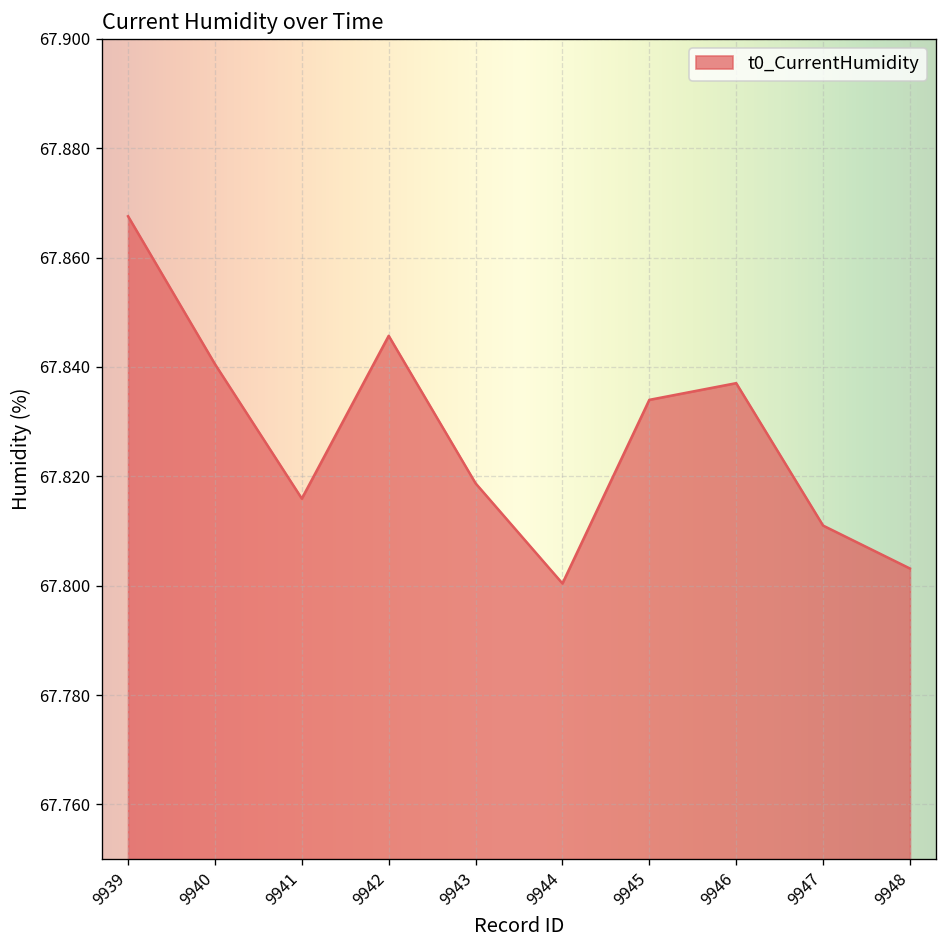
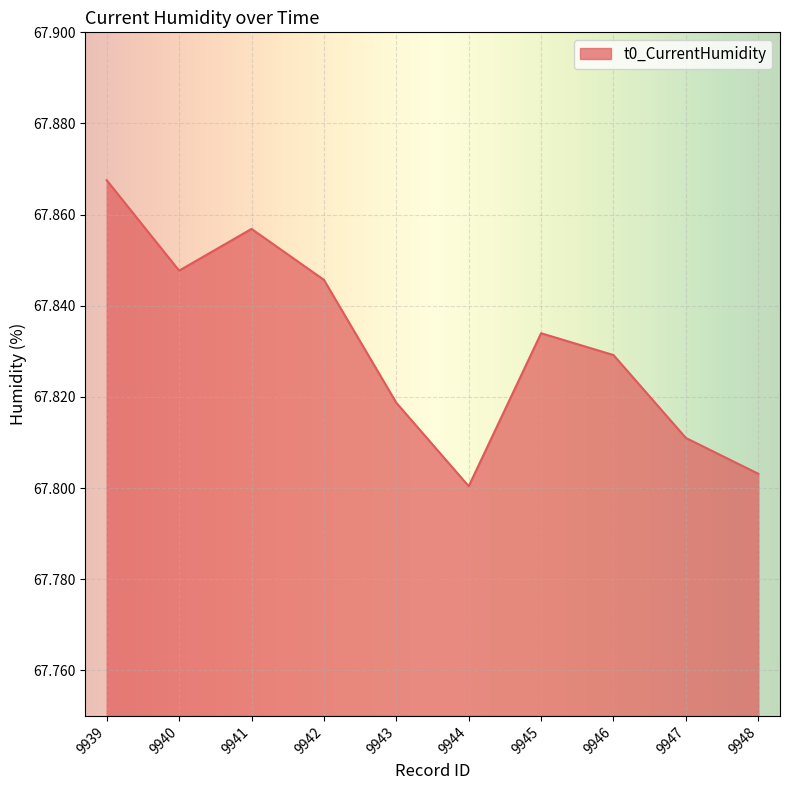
9940: 67.841 -> 67.848
9941: 67.816 -> 67.857
9946: 67.837 -> 67.829
